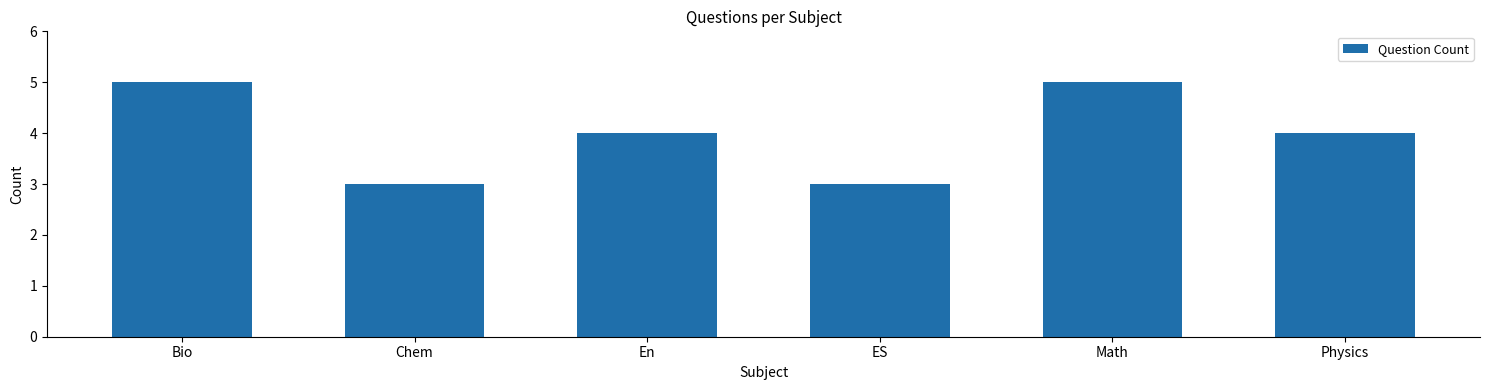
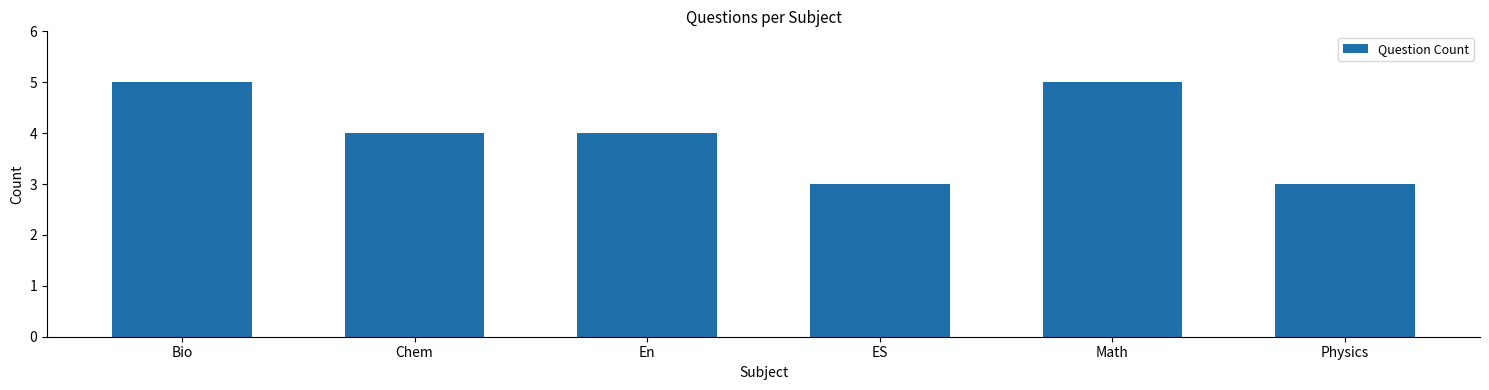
Chem: 3 -> 4
Physics: 4 -> 3
